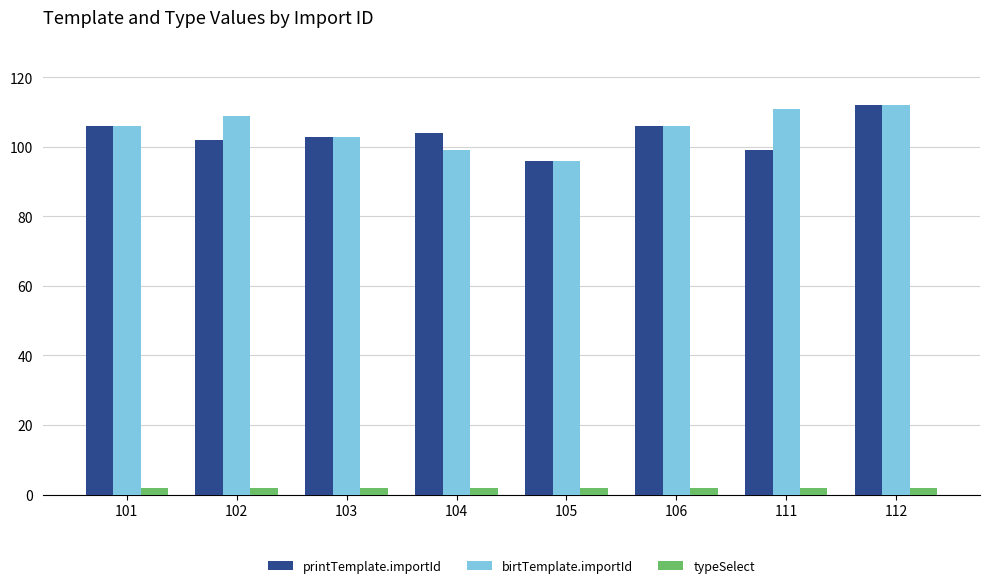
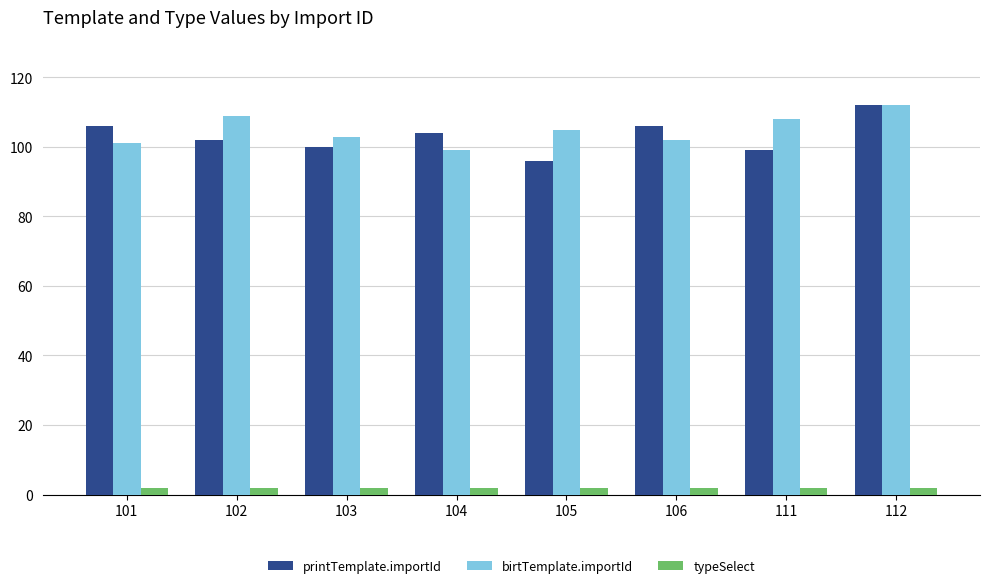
birtTemplate.importId, 101: 106 -> 101
printTemplate.importId, 103: 103 -> 100
birtTemplate.importId, 105: 96 -> 105
birtTemplate.importId, 106: 106 -> 102
birtTemplate.importId, 111: 111 -> 108
